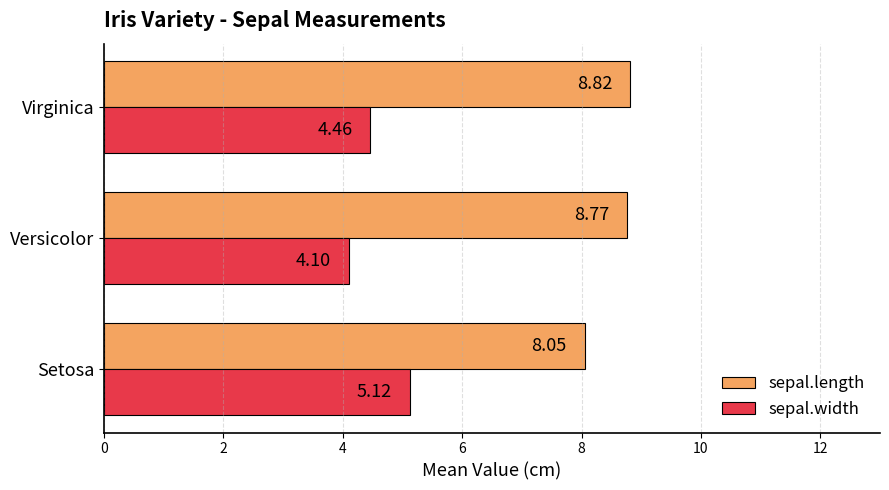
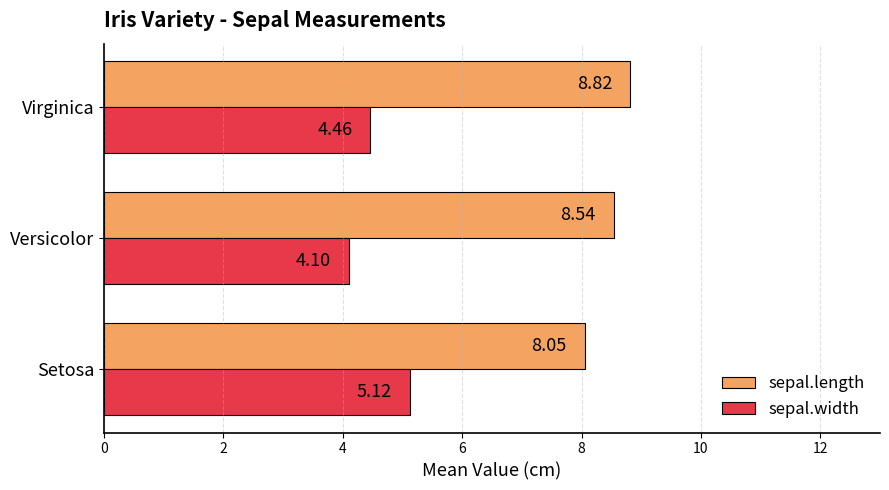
sepal.length, Versicolor: 8.77 -> 8.54
